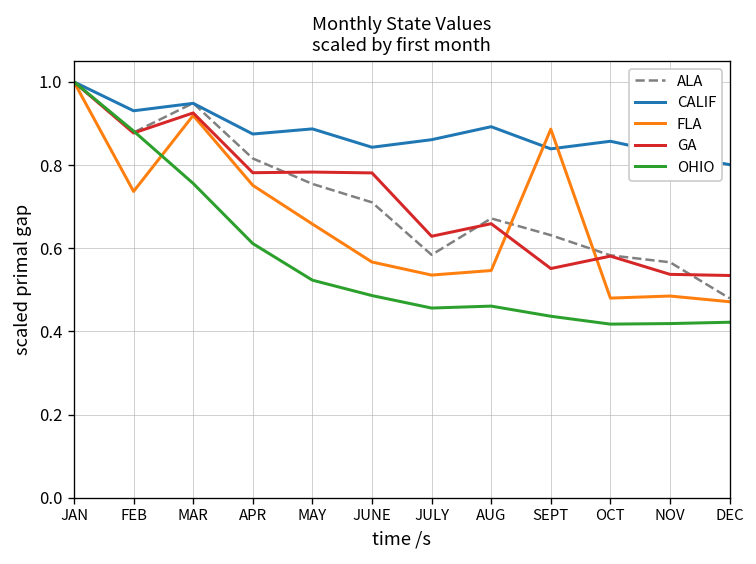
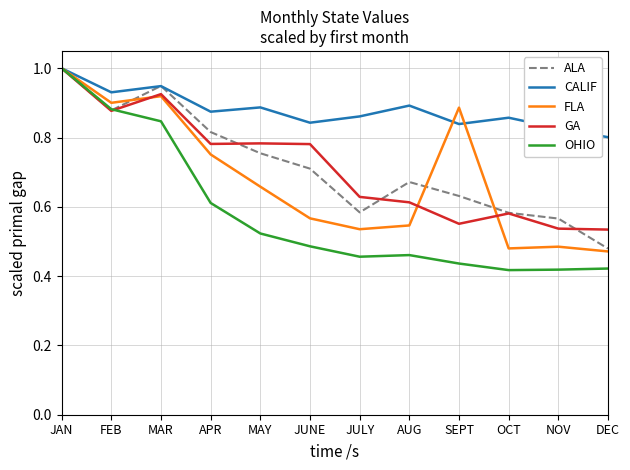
FLA, FEB: 0.74 -> 0.90
OHIO, MAR: 0.76 -> 0.85
GA, AUG: 0.66 -> 0.61
